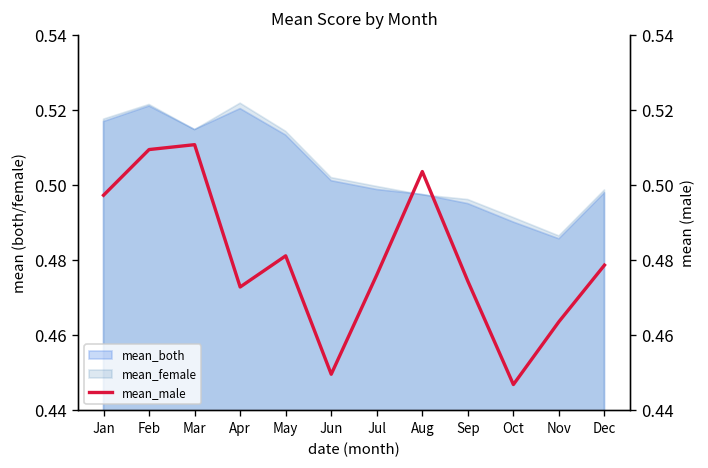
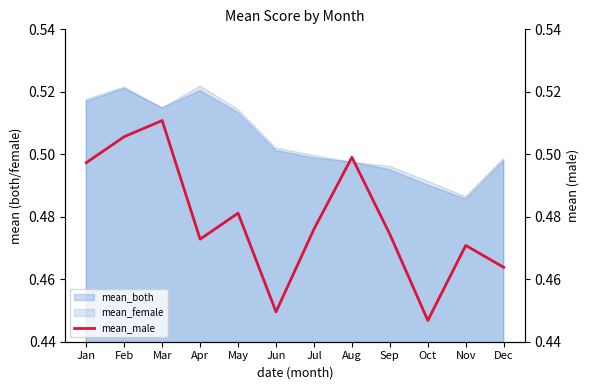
mean_male, Feb: 0.509 -> 0.506
mean_male, Aug: 0.504 -> 0.499
mean_male, Nov: 0.464 -> 0.471
mean_male, Dec: 0.479 -> 0.464
